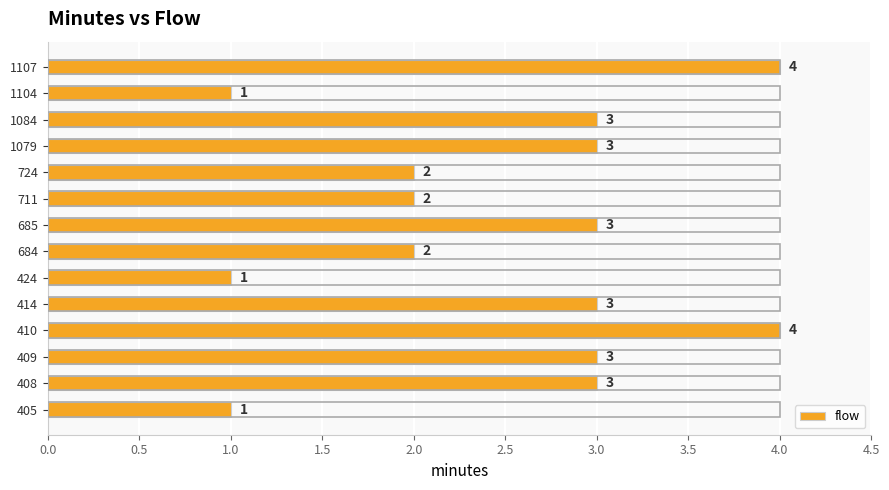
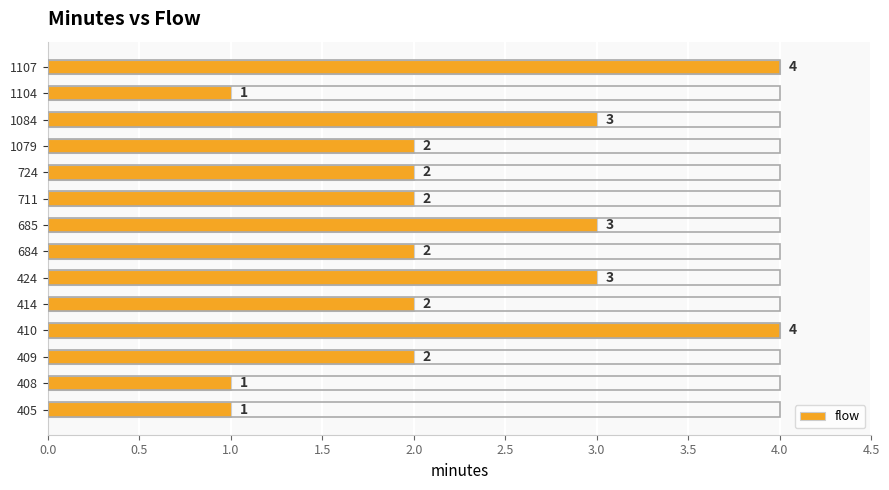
1079: 3 -> 2
424: 1 -> 3
414: 3 -> 2
409: 3 -> 2
408: 3 -> 1
